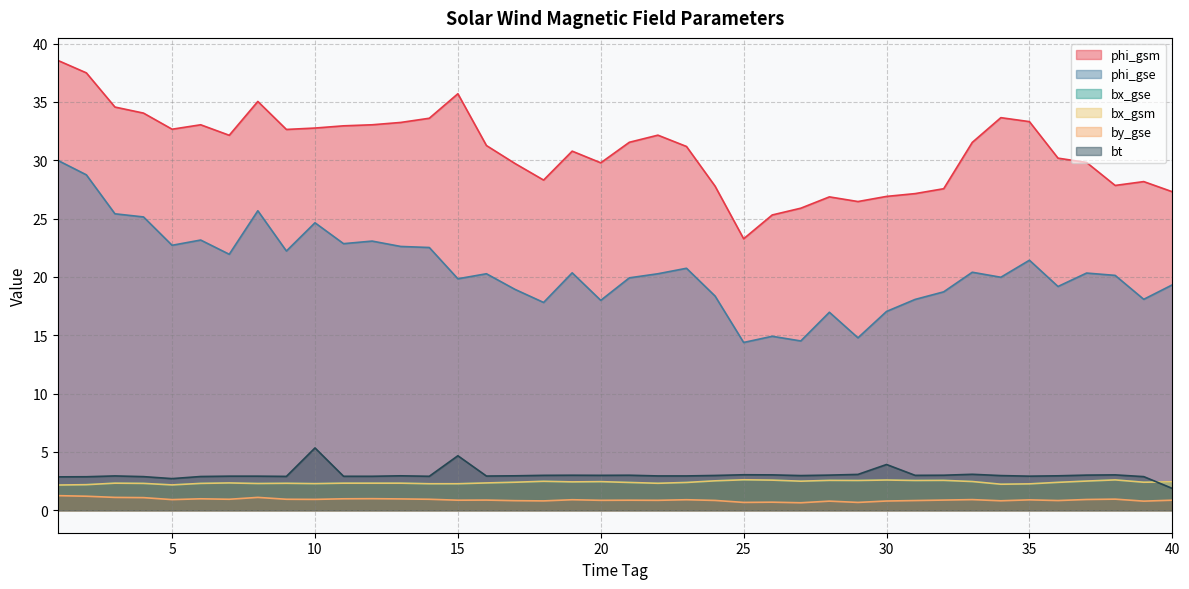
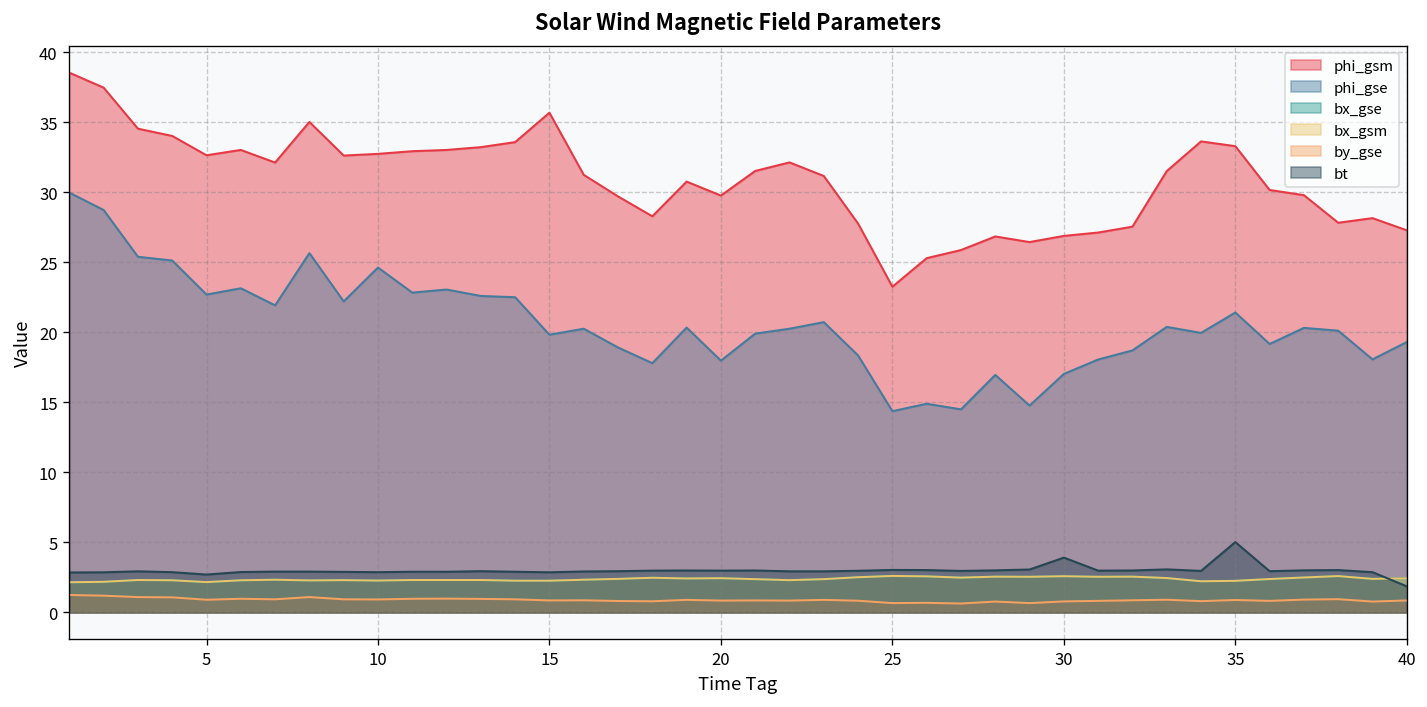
bt, 10: 5.3 -> 2.9
bt, 15: 4.7 -> 2.9
bt, 35: 2.9 -> 5.0
